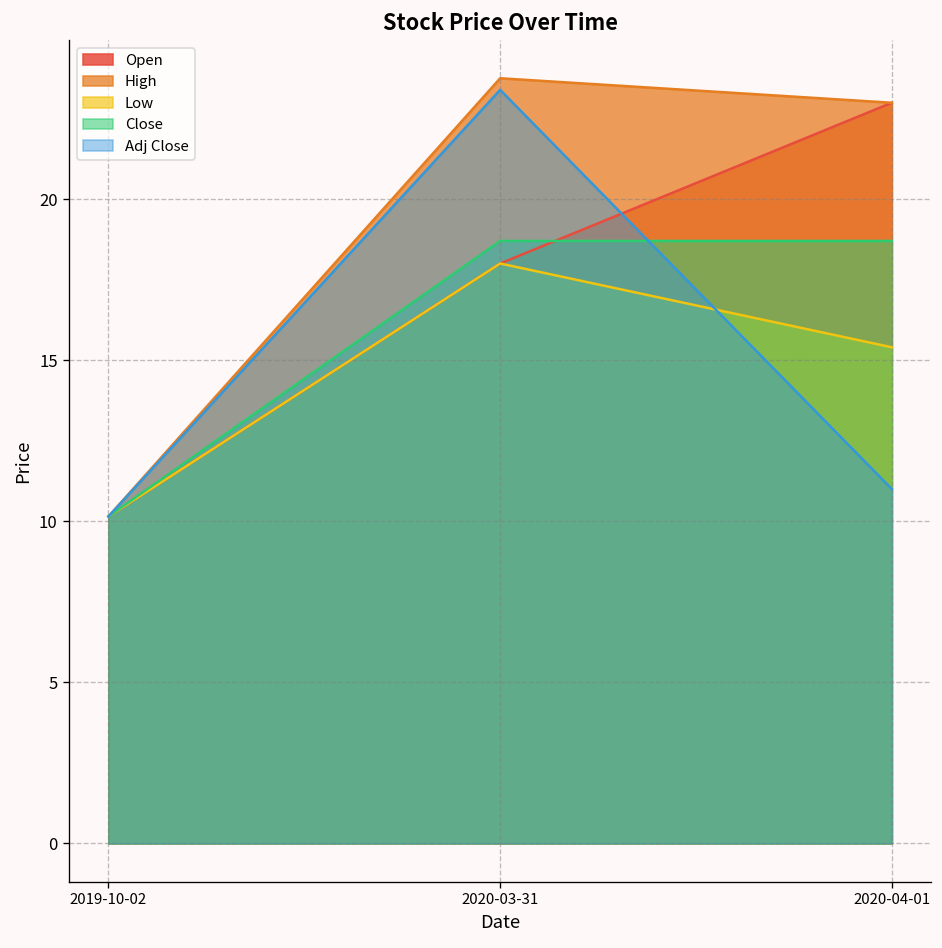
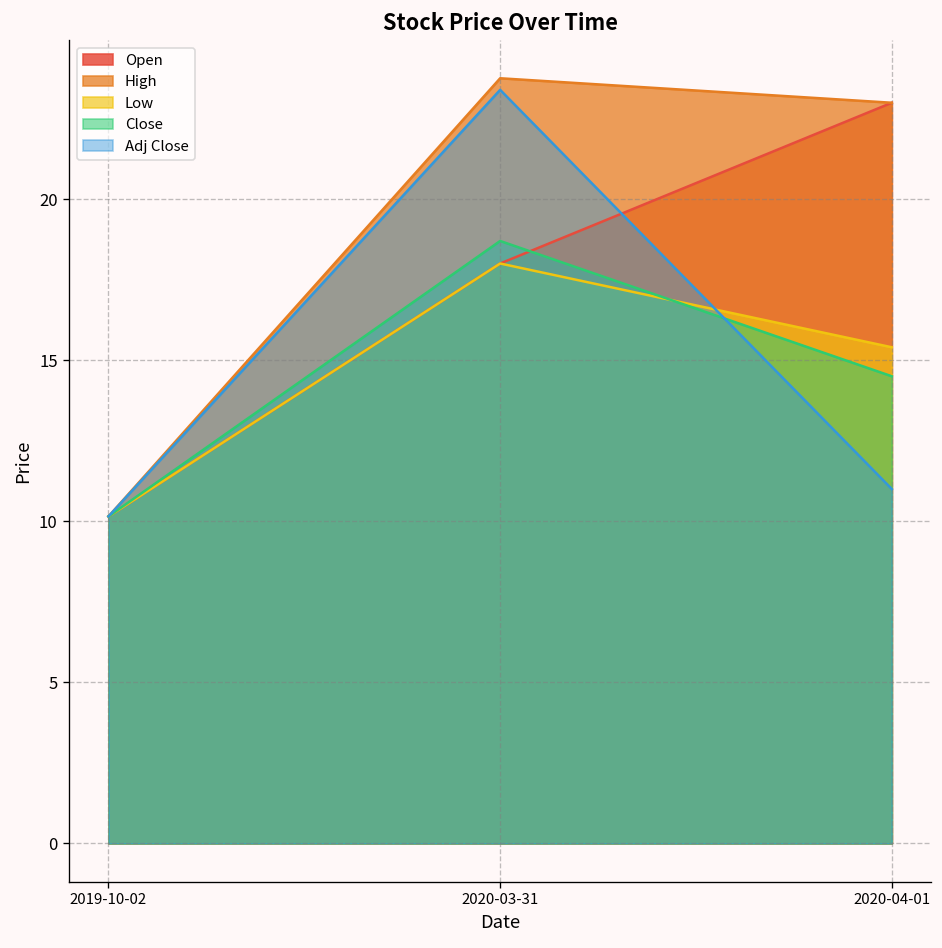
Close, 2020-04-01: 18.7 -> 14.5
